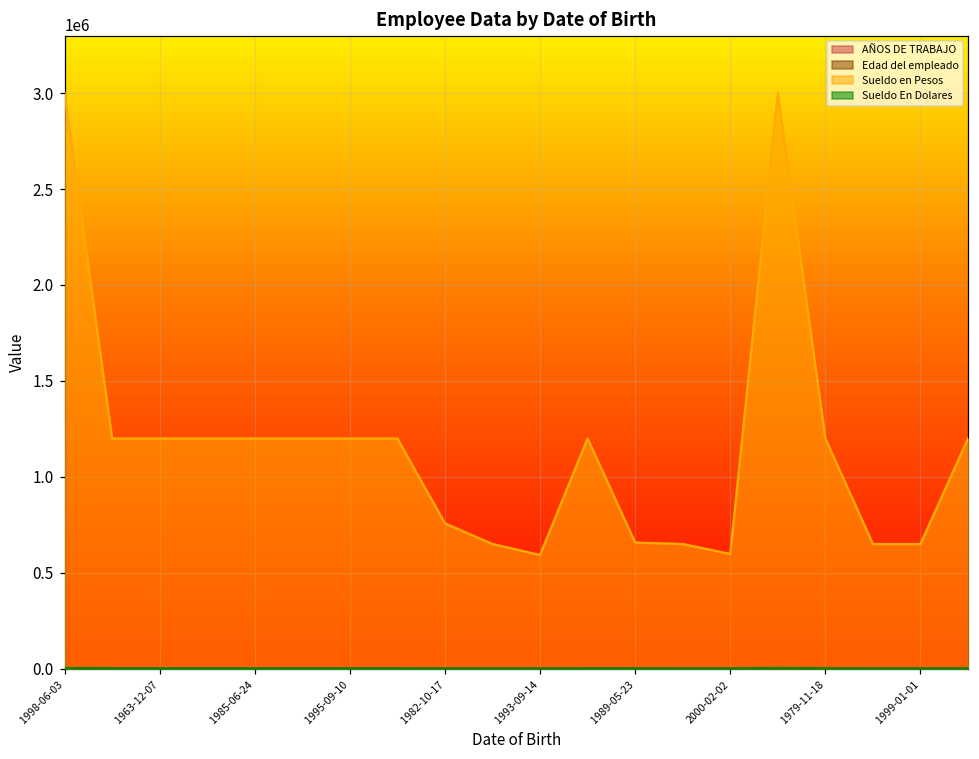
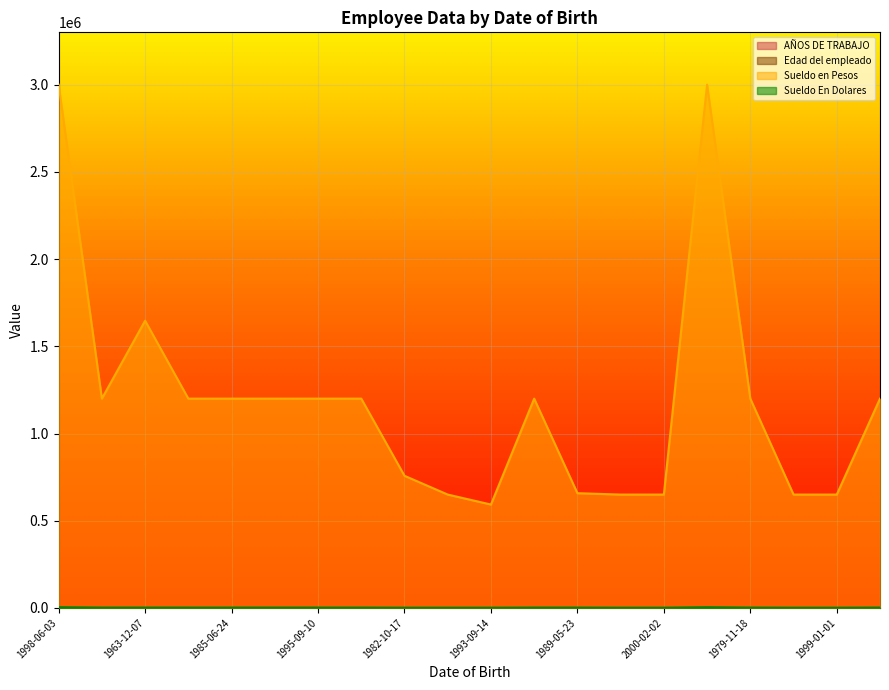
Sueldo en Pesos, 1963-12-07: 1200000 -> 1650000
Sueldo en Pesos, 2000-02-02: 600000 -> 650000
